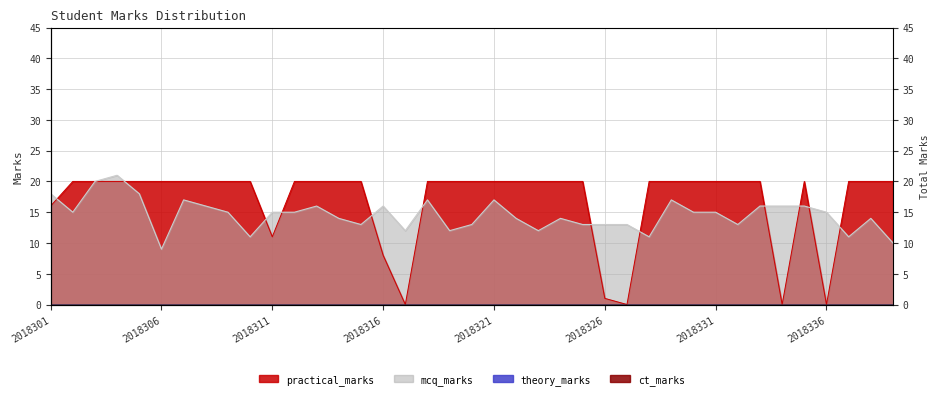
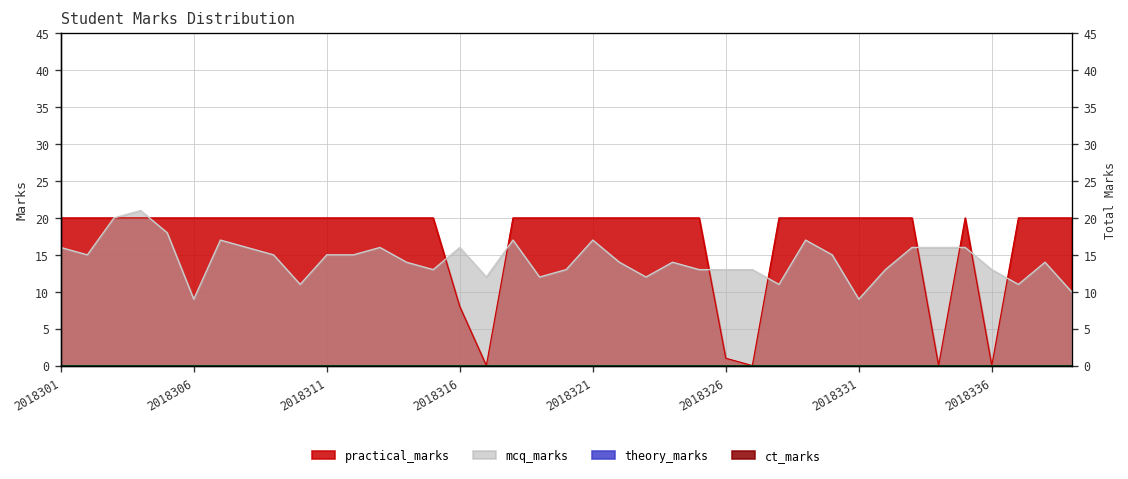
practical_marks, 2018301: 16 -> 20
mcq_marks, 2018301: 18 -> 16
practical_marks, 2018311: 11 -> 20
mcq_marks, 2018331: 15 -> 9
mcq_marks, 2018336: 15 -> 13
